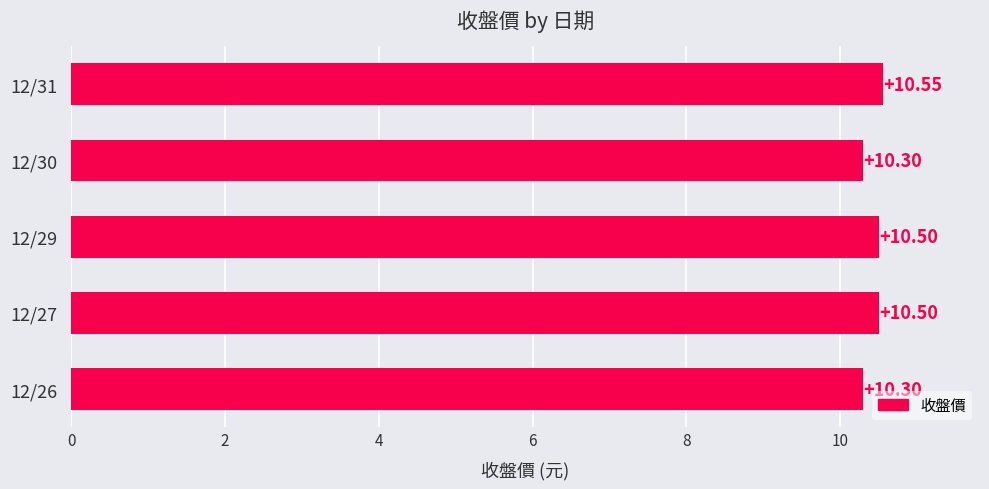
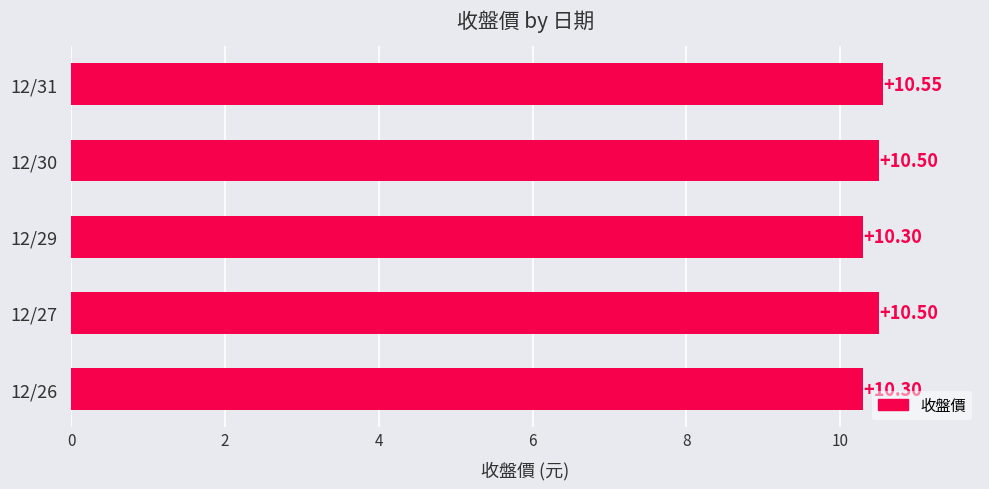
12/30: +10.30 -> +10.50
12/29: +10.50 -> +10.30
